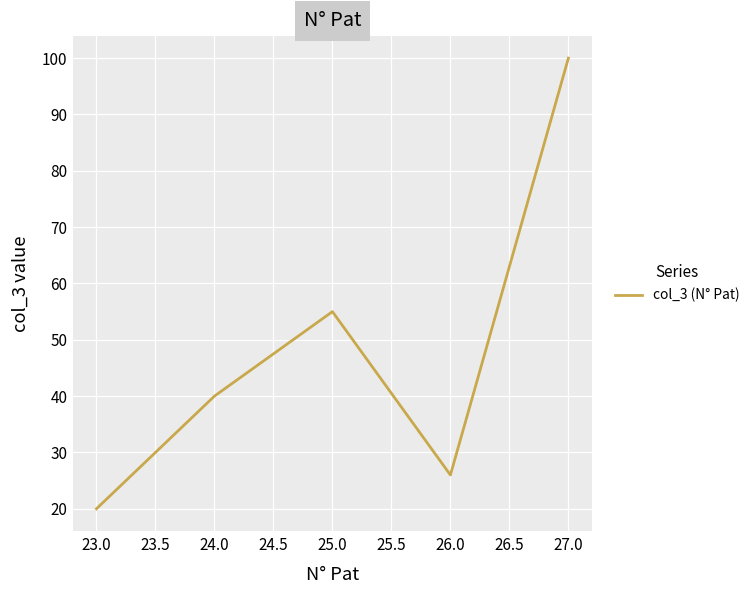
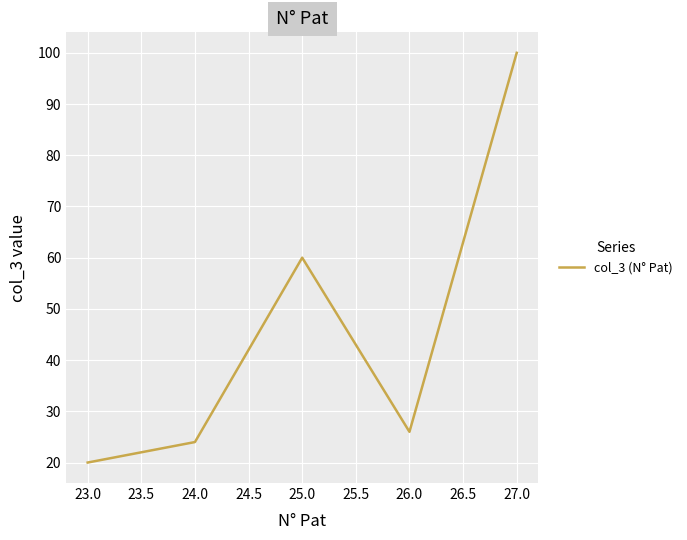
24.0: 40 -> 24
25.0: 55 -> 60
